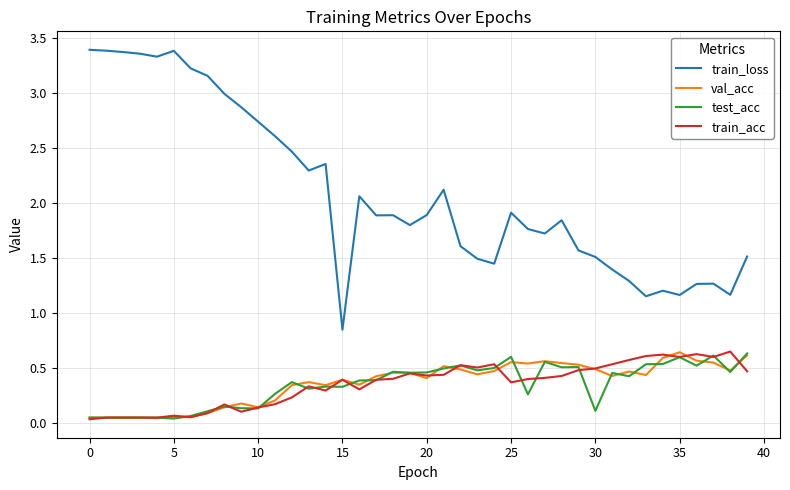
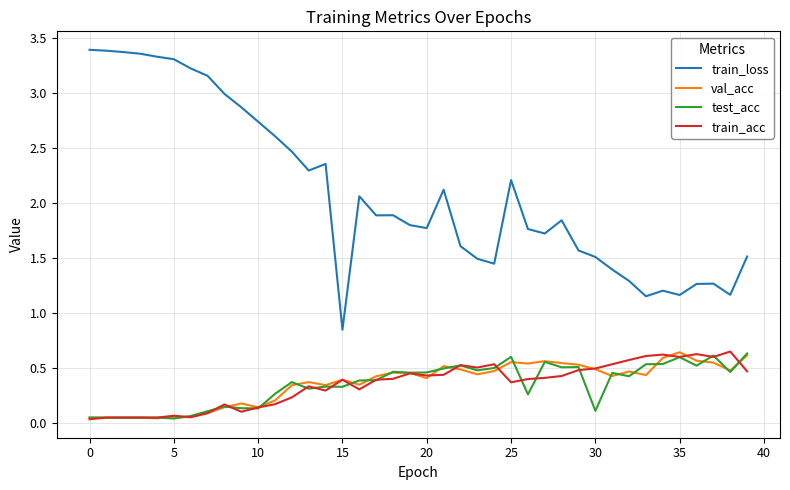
train_loss, 5: 3.39 -> 3.31
train_loss, 20: 1.89 -> 1.78
train_loss, 25: 1.92 -> 2.21
